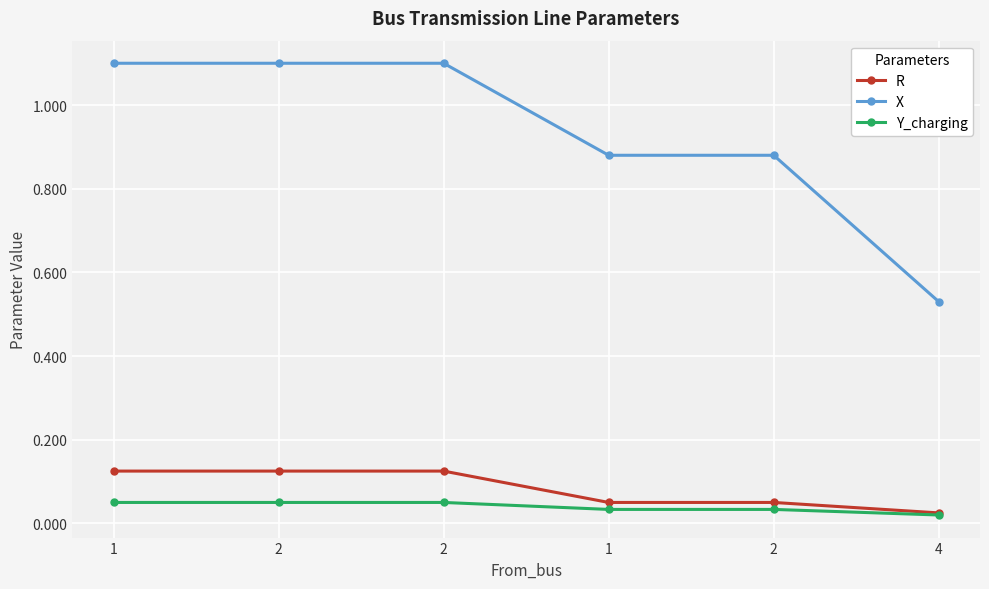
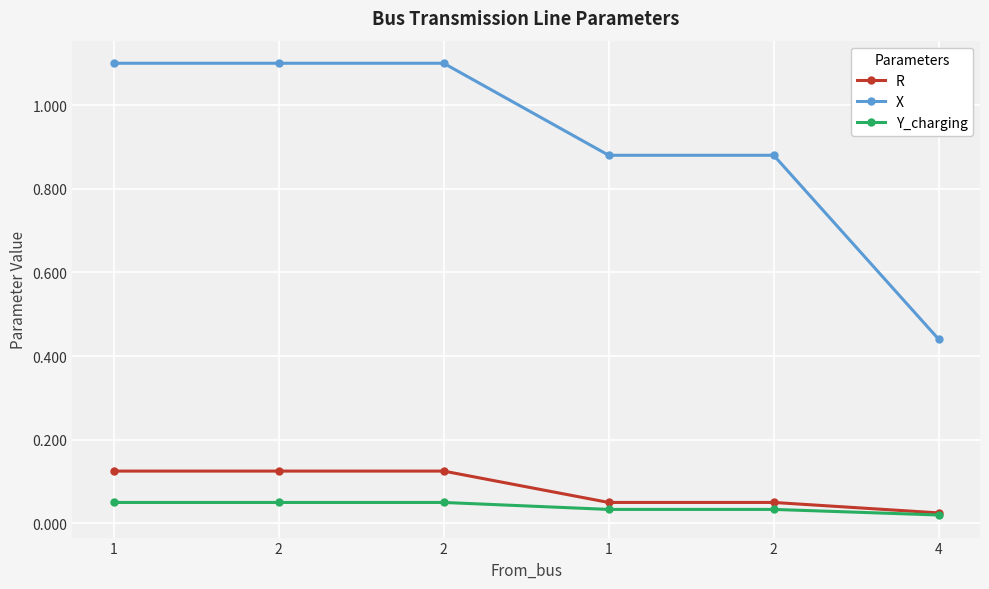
X, 4: 0.53 -> 0.44
